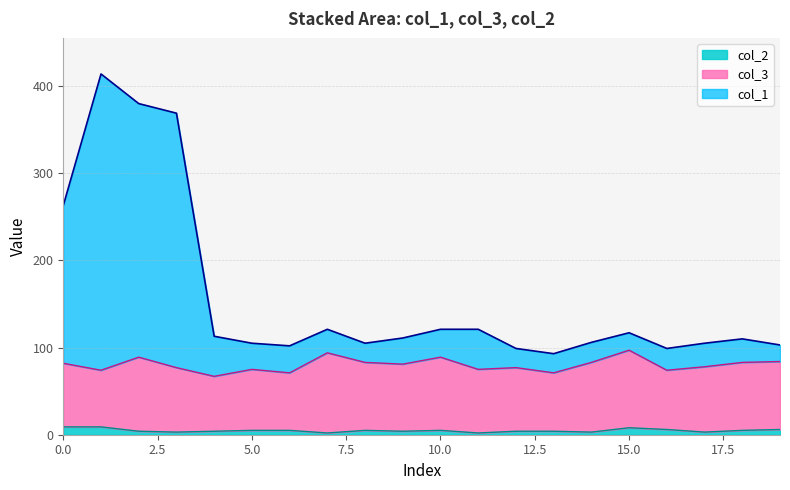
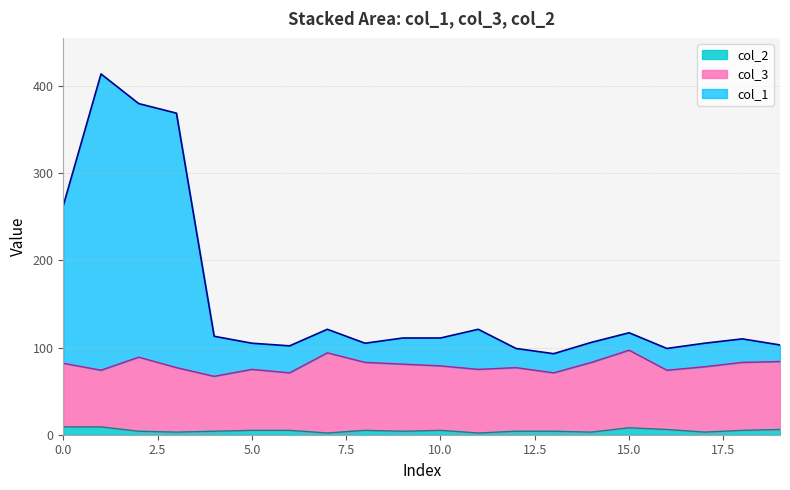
col_3, 10.0: 80 -> 70
